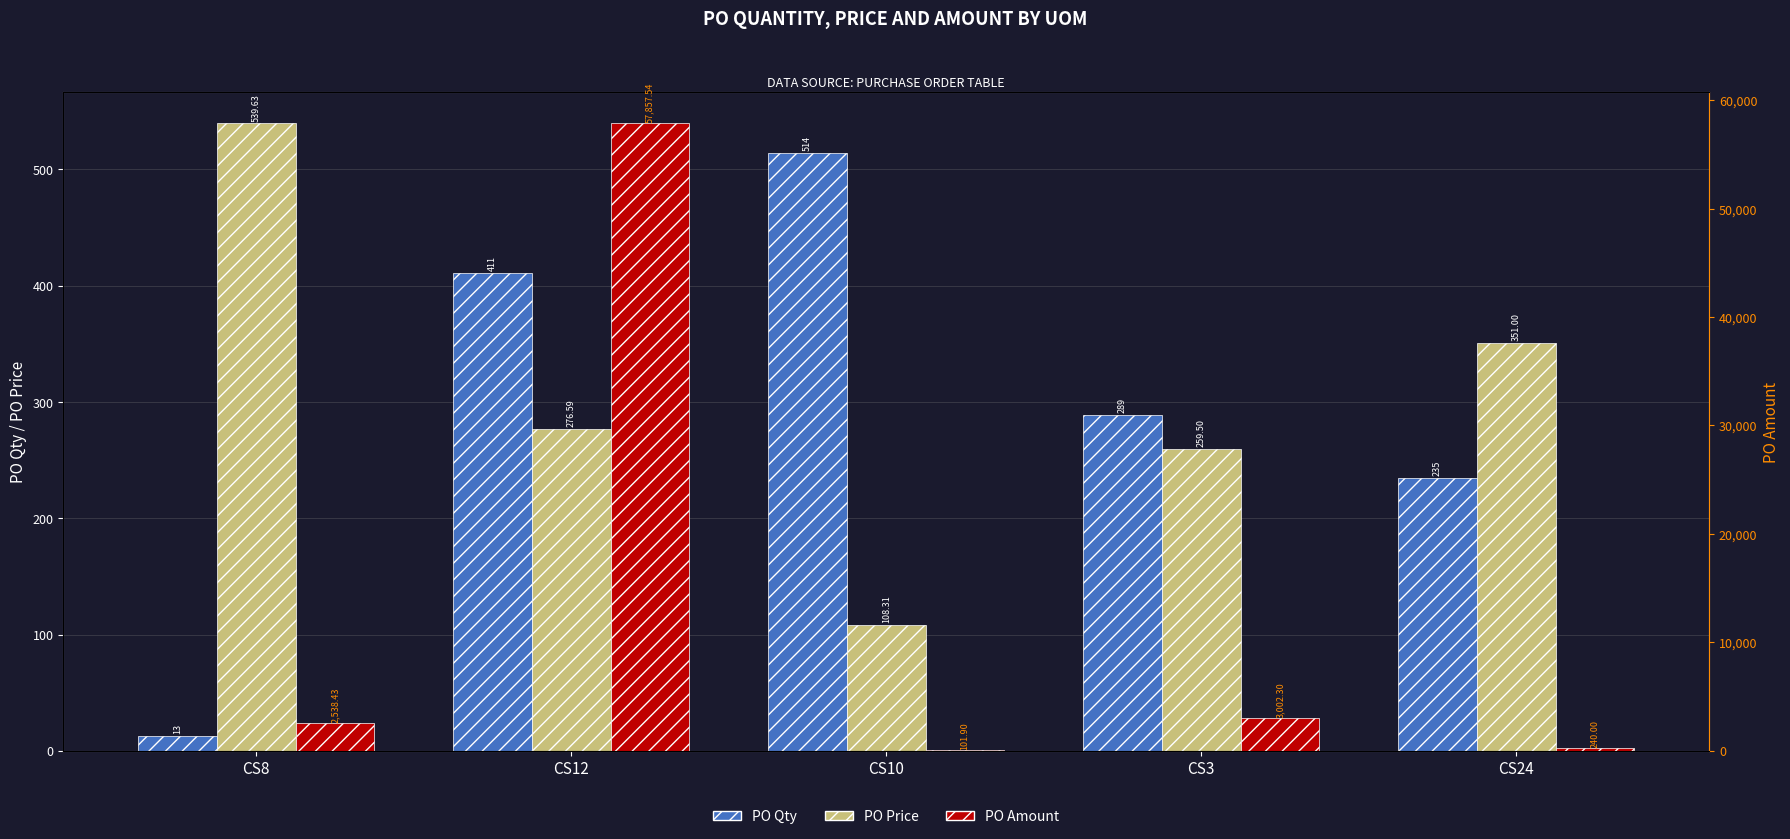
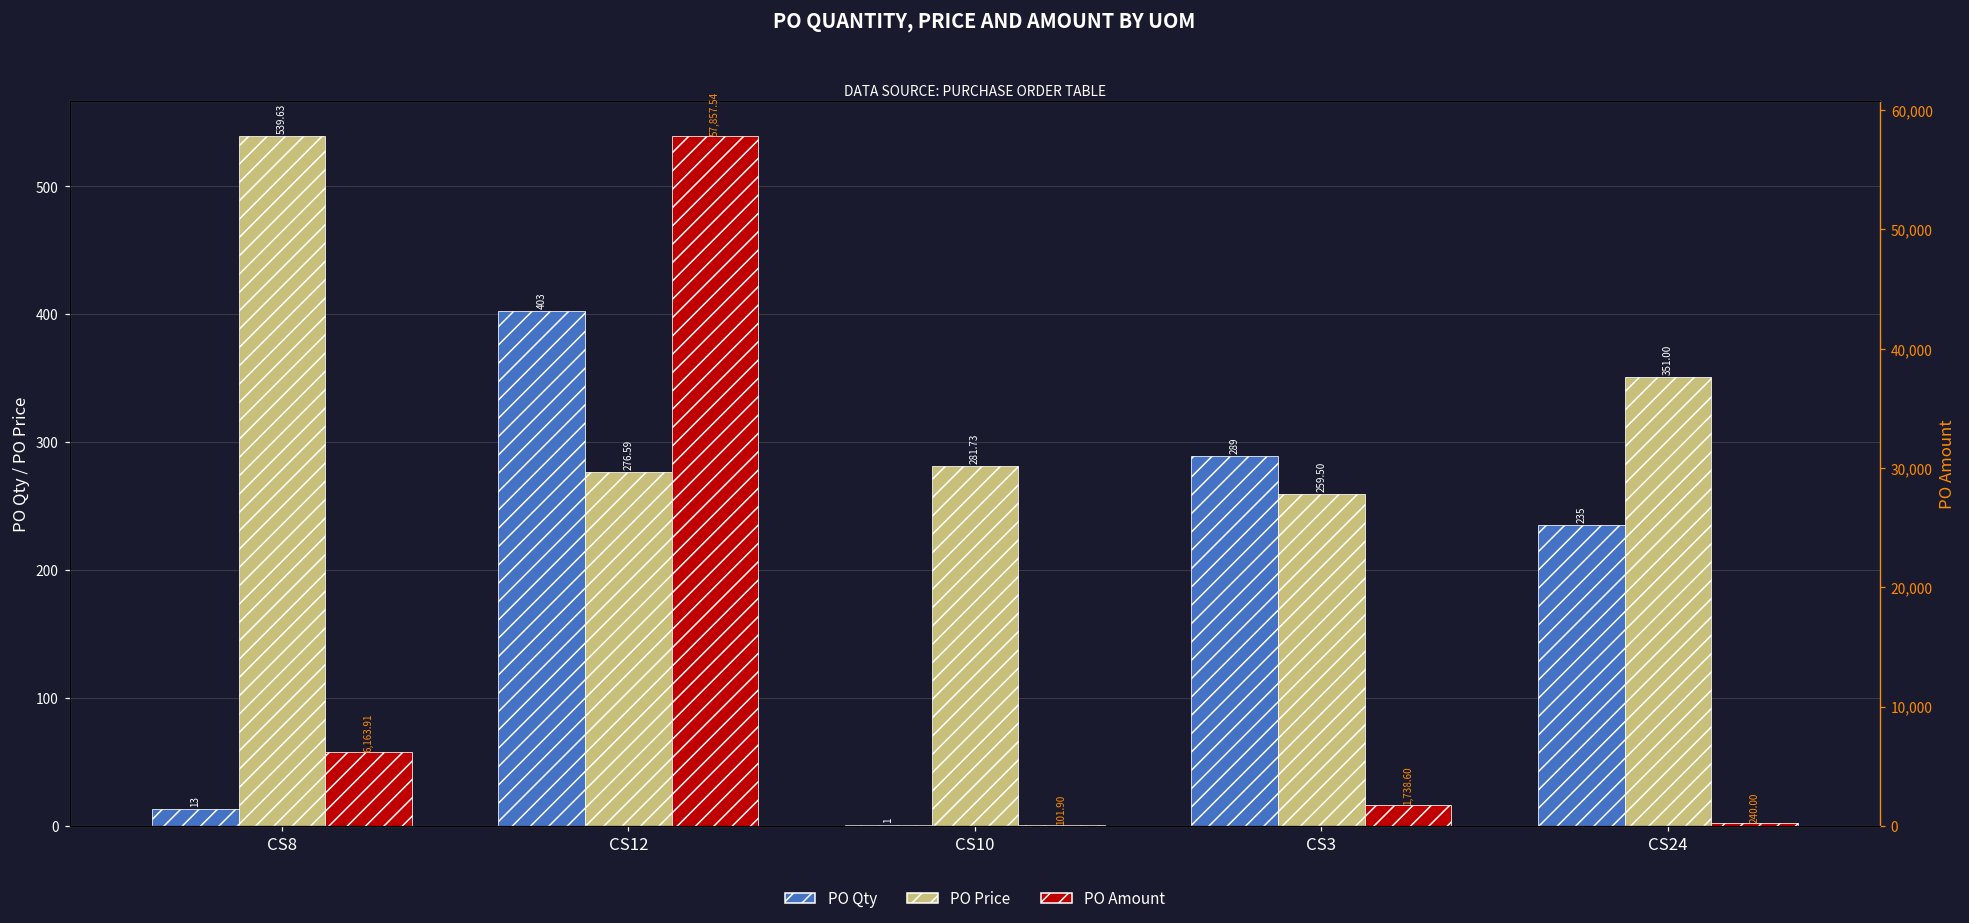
PO Qty, CS12: 411 -> 403
PO Qty, CS10: 514 -> 1
PO Price, CS10: 108.31 -> 281.73
PO Amount, CS8: 2,538.43 -> 6,163.91
PO Amount, CS3: 3,002.30 -> 1,738.60
